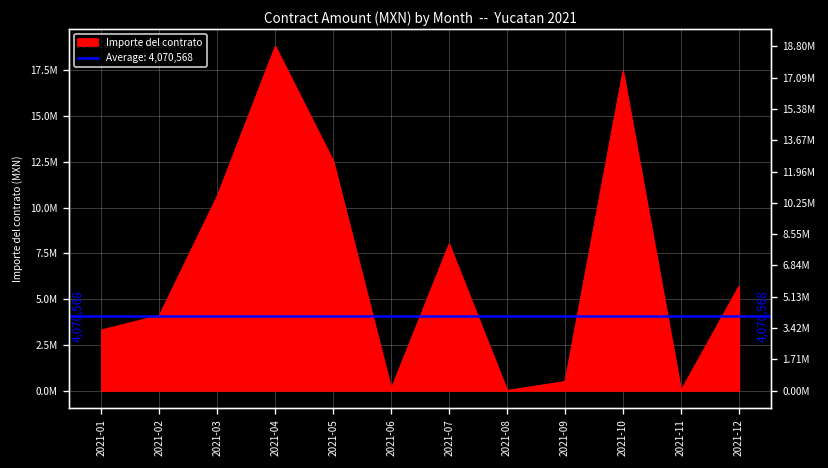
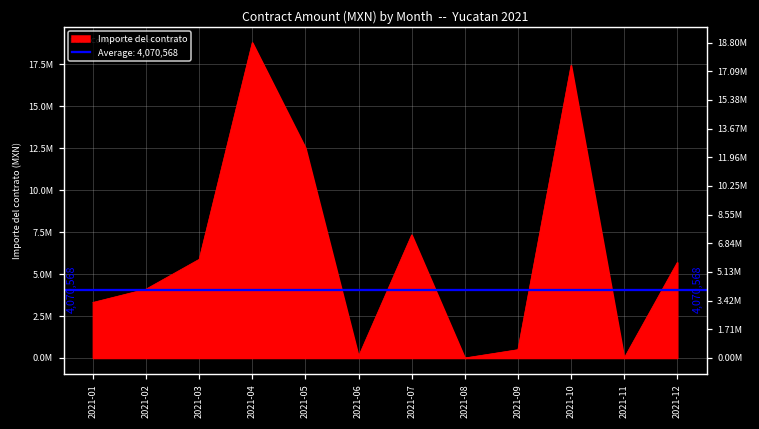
2021-03: 10600000 -> 5900000
2021-07: 8000000 -> 7300000
